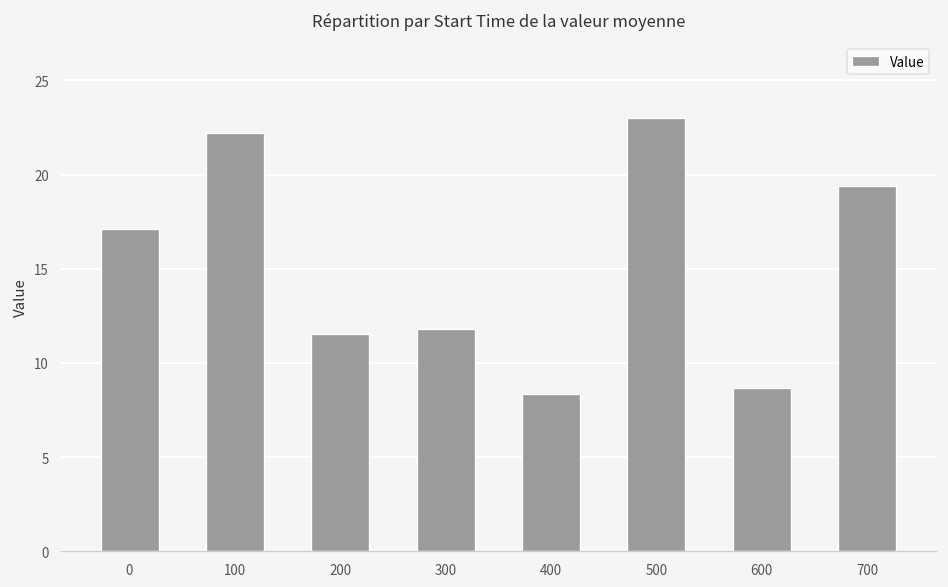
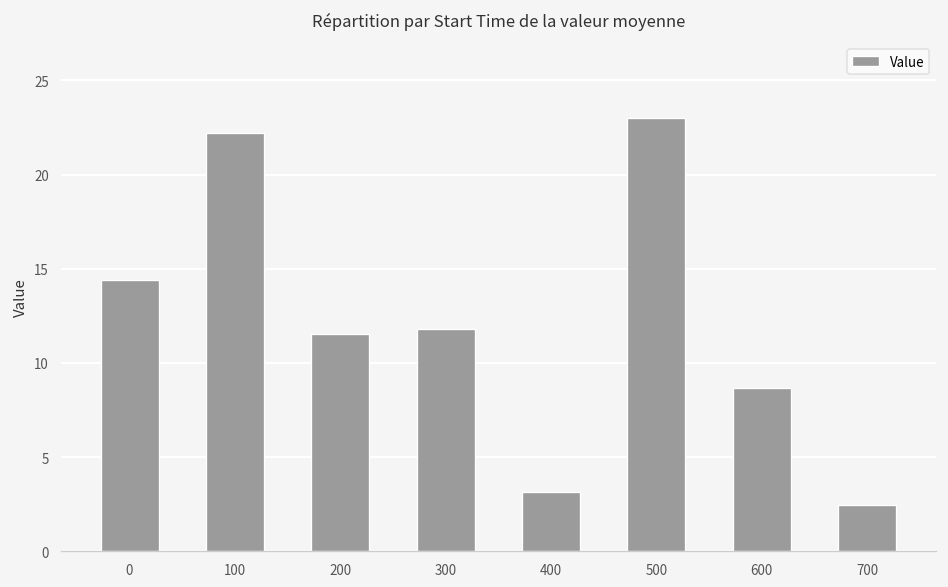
0: 17.1 -> 14.4
400: 8.3 -> 3.2
700: 19.4 -> 2.5
